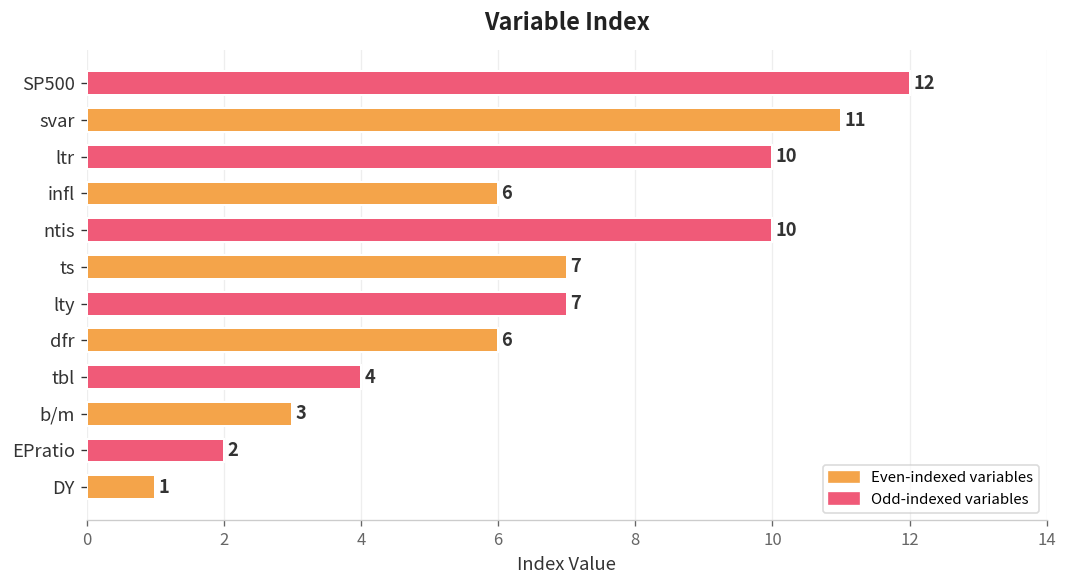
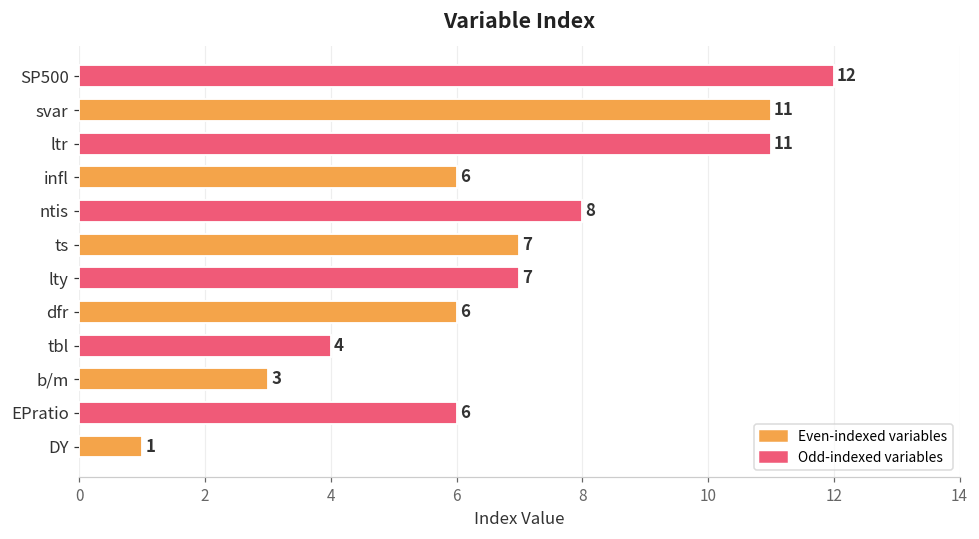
ltr: 10 -> 11
ntis: 10 -> 8
EPratio: 2 -> 6
